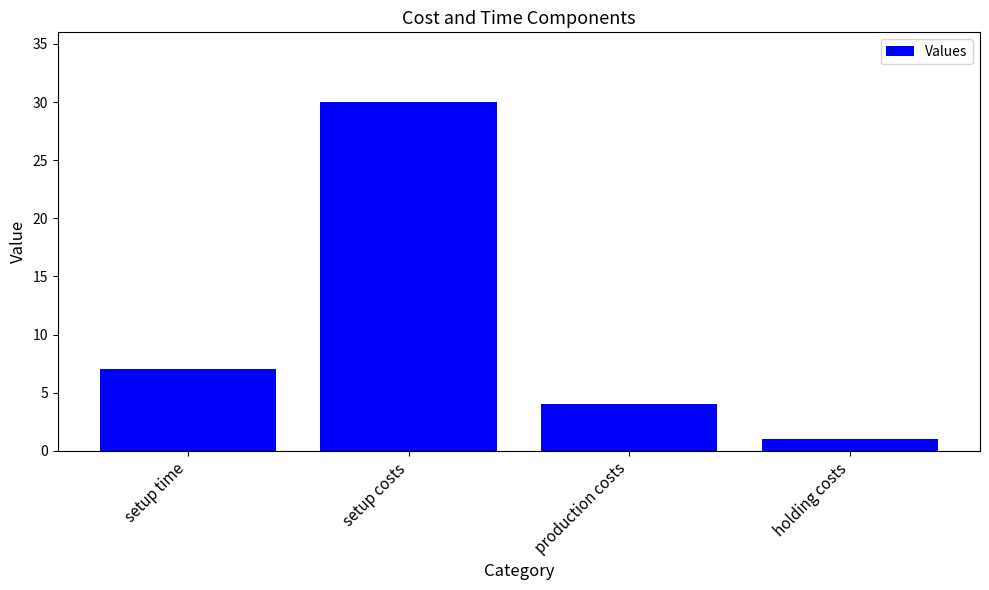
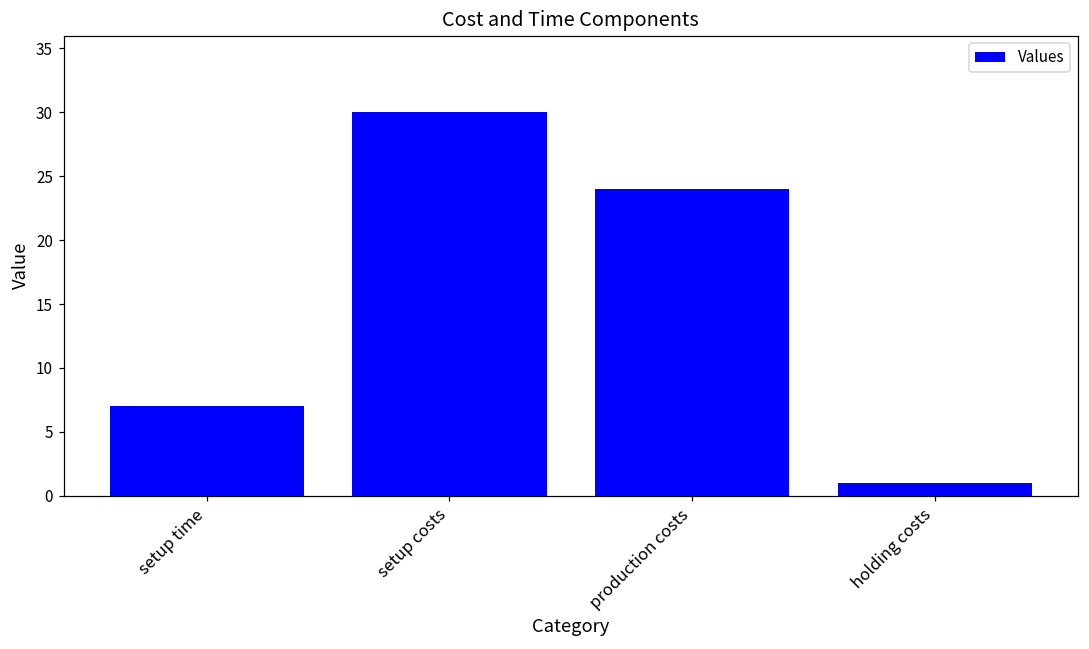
production costs: 4 -> 24
